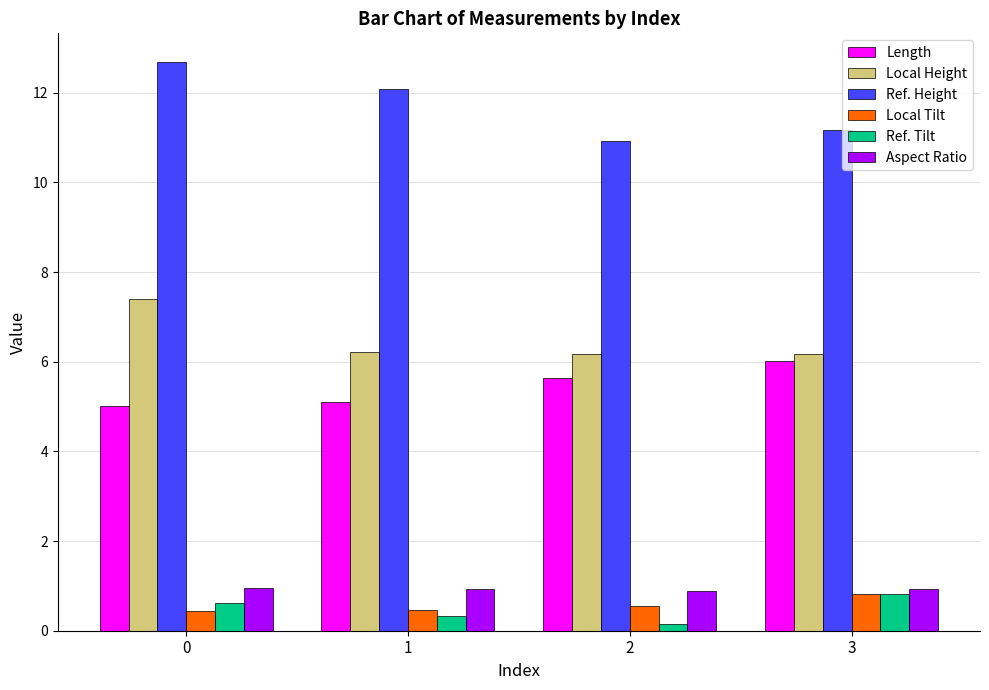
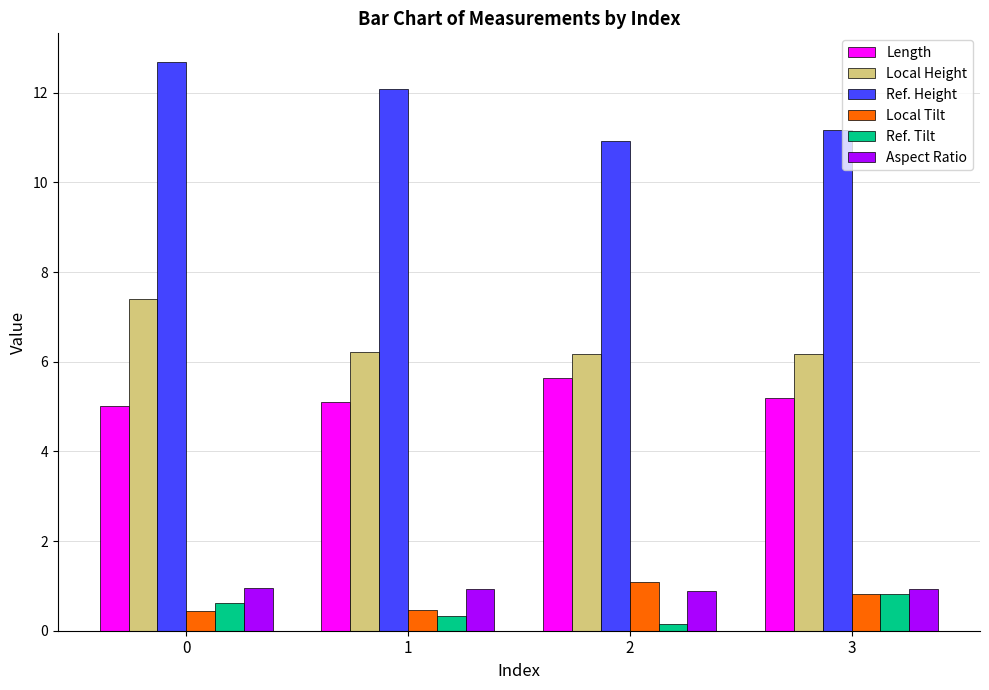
Local Tilt, 2: 0.6 -> 1.1
Length, 3: 6.0 -> 5.2
